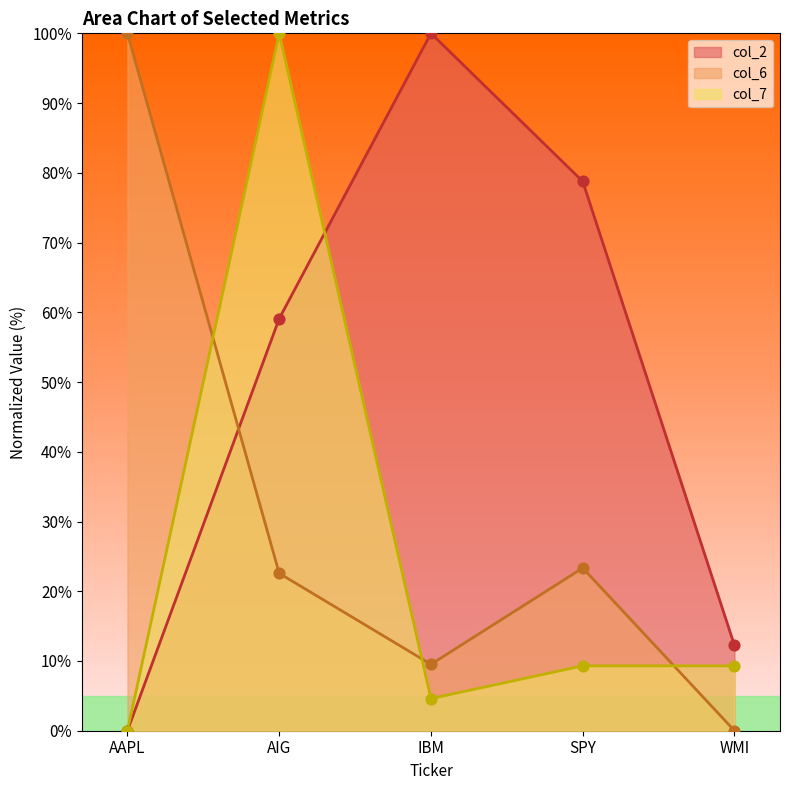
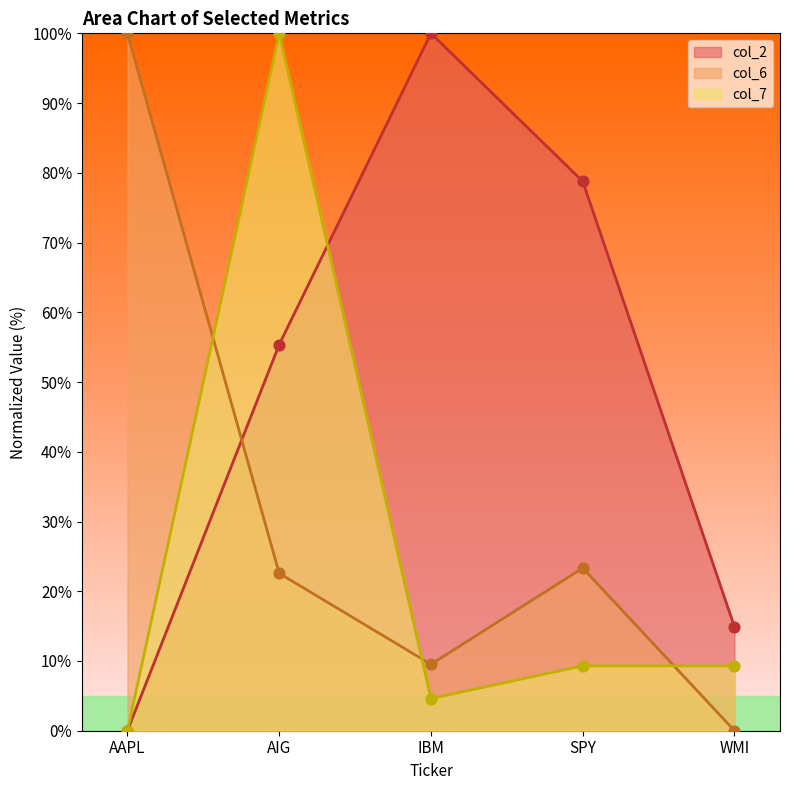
col_2, AIG: 59% -> 55%
col_2, WMI: 12% -> 15%
